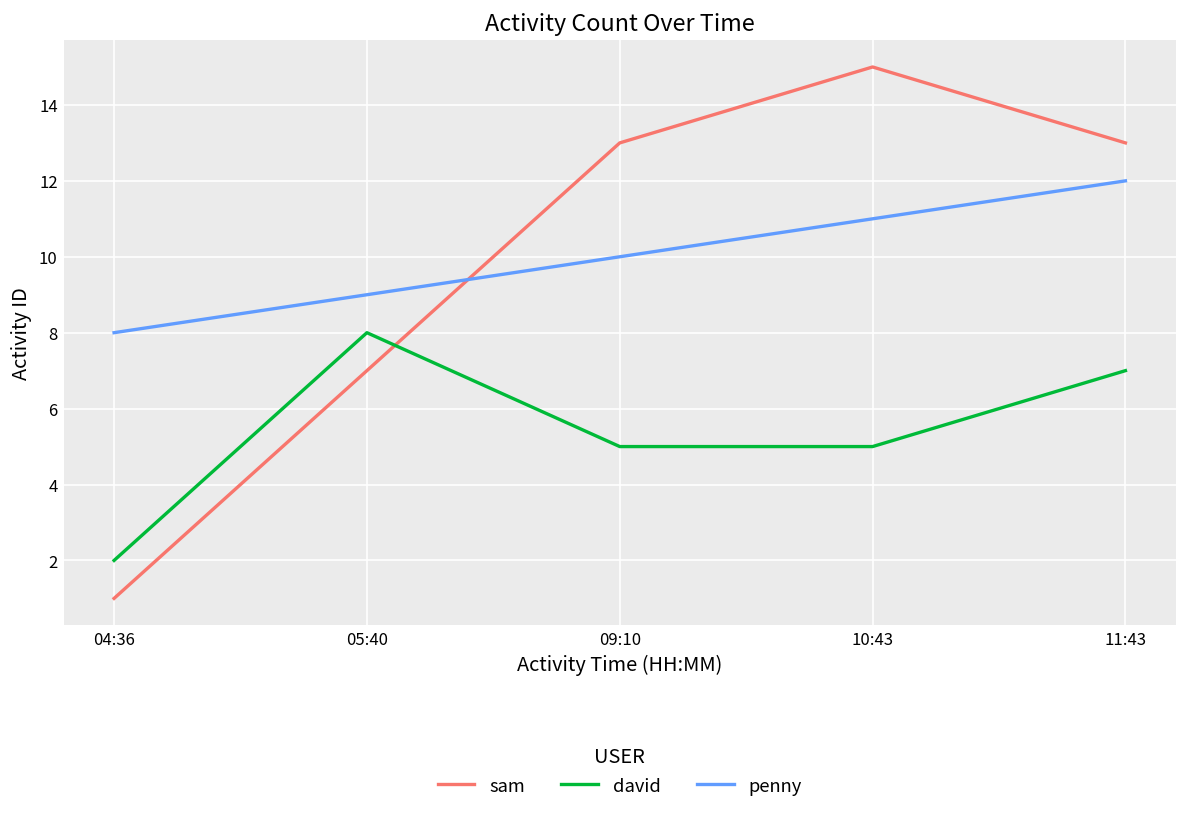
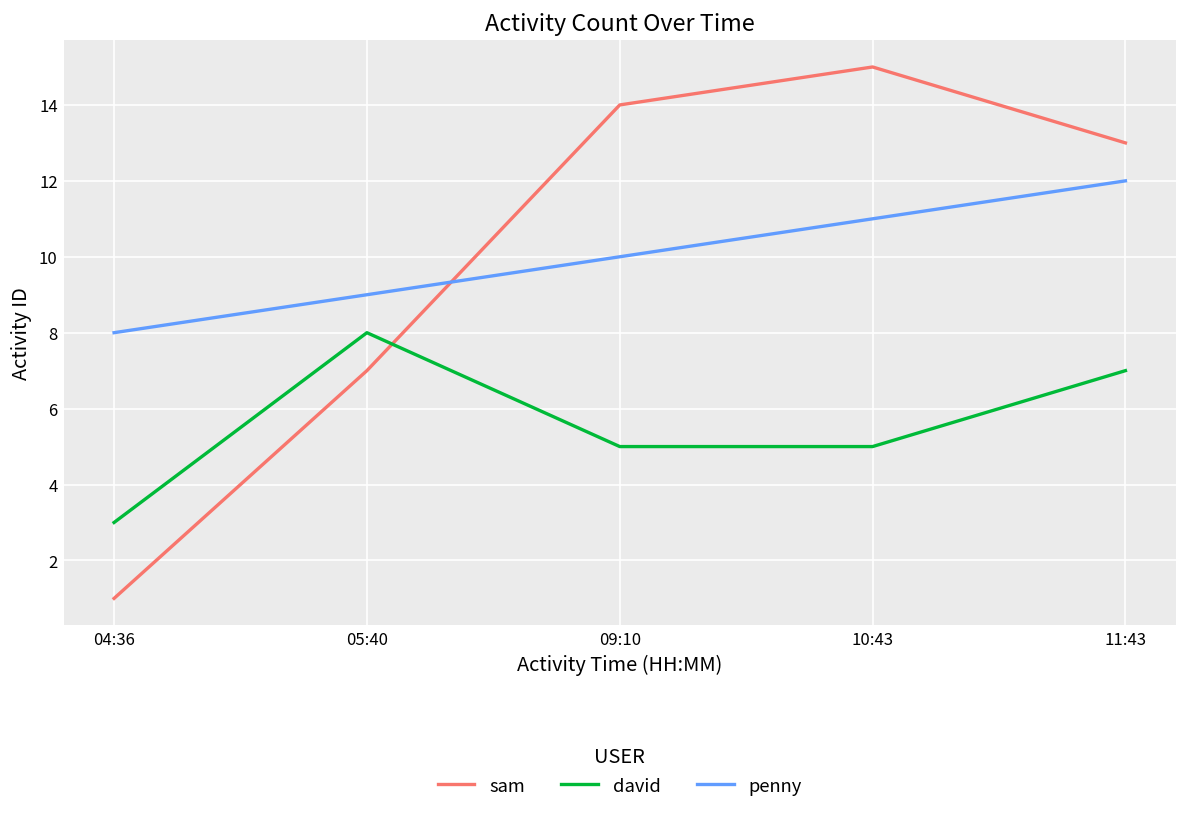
david, 04:36: 2 -> 3
sam, 09:10: 13 -> 14
